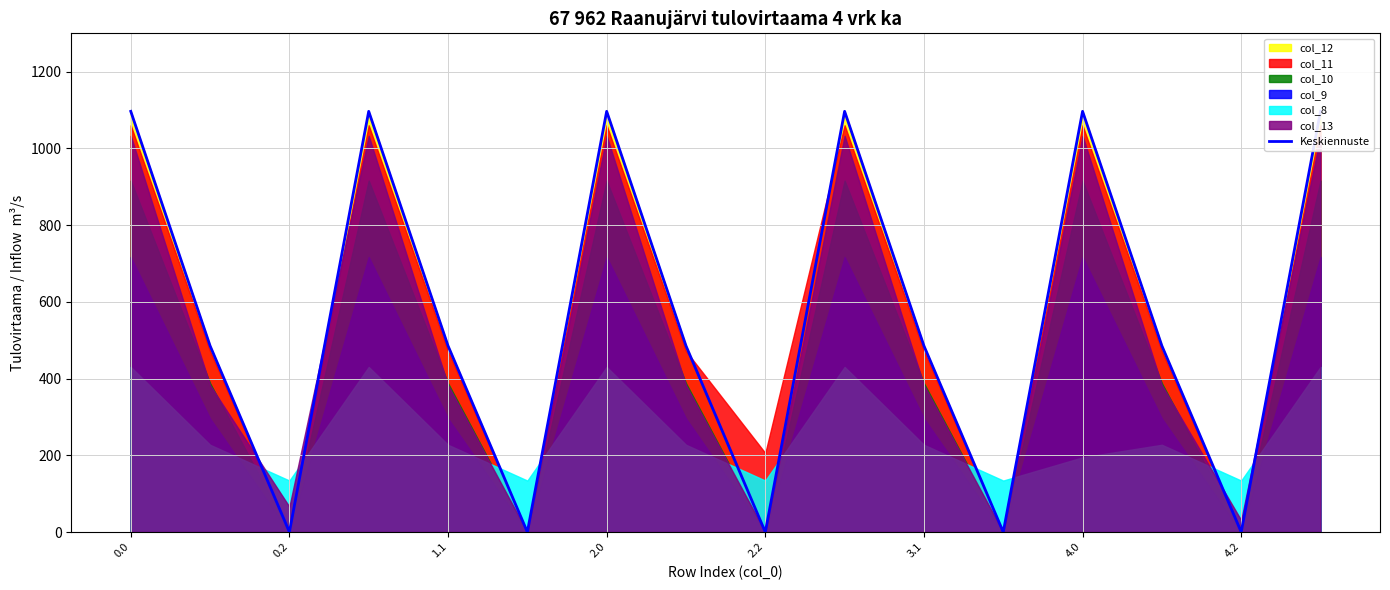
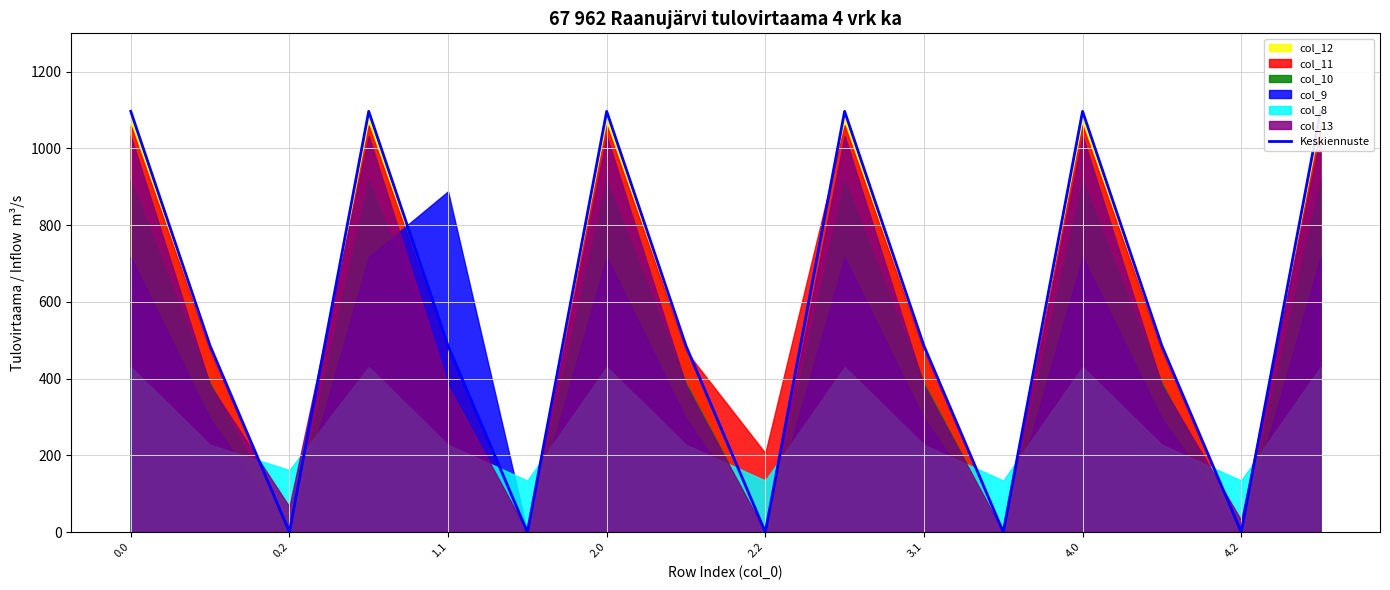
col_8, 0.2: 130 -> 160
col_9, 1.1: 300 -> 890
col_8, 4.0: 190 -> 430
